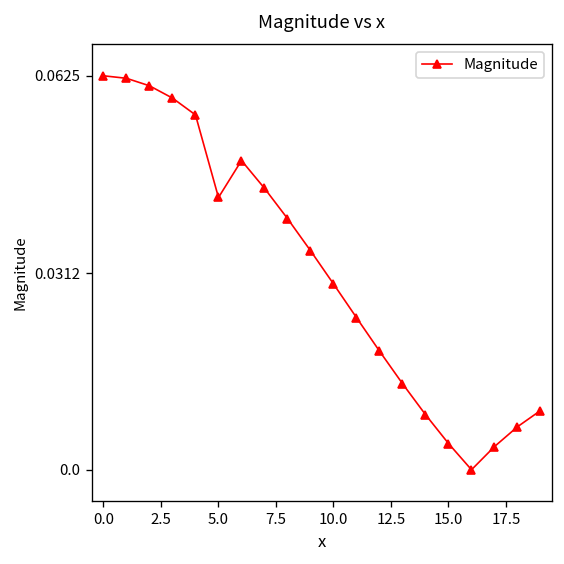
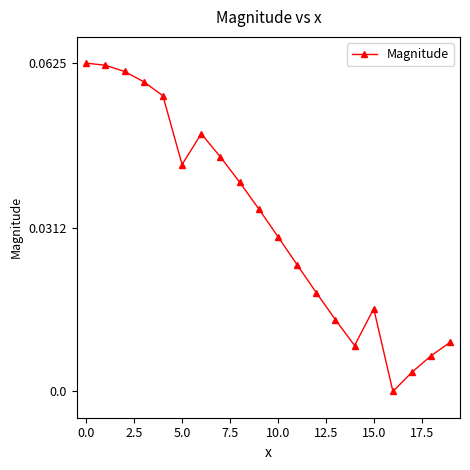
15.0: 0.004 -> 0.016
